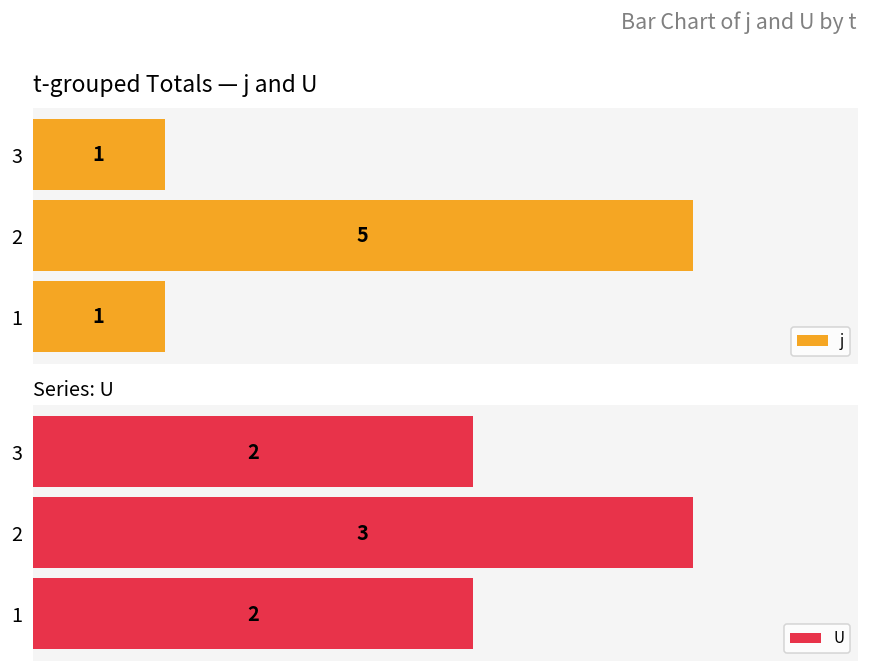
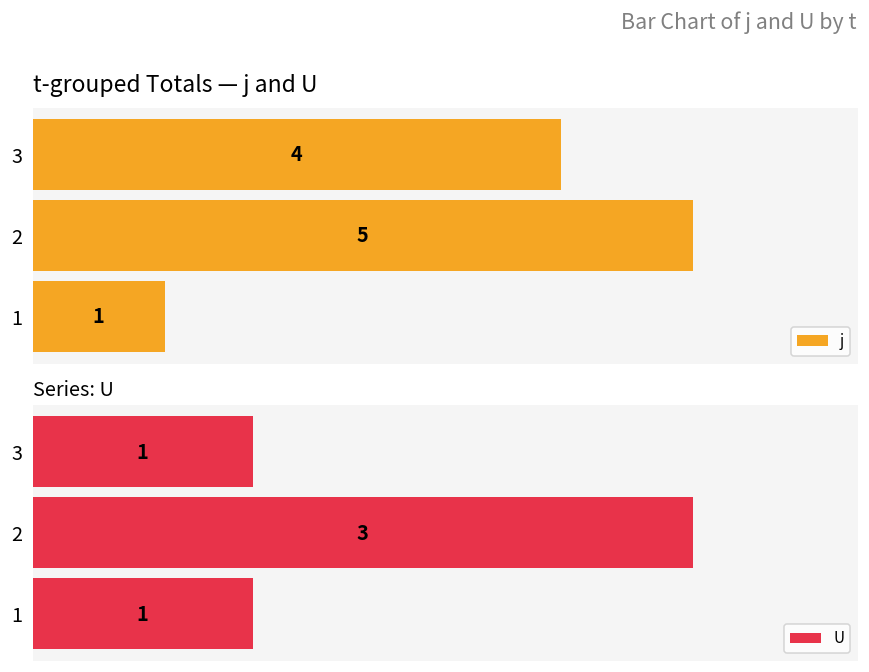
t-grouped Totals — j and U, 3: 1 -> 4
Series: U, 3: 2 -> 1
Series: U, 1: 2 -> 1
